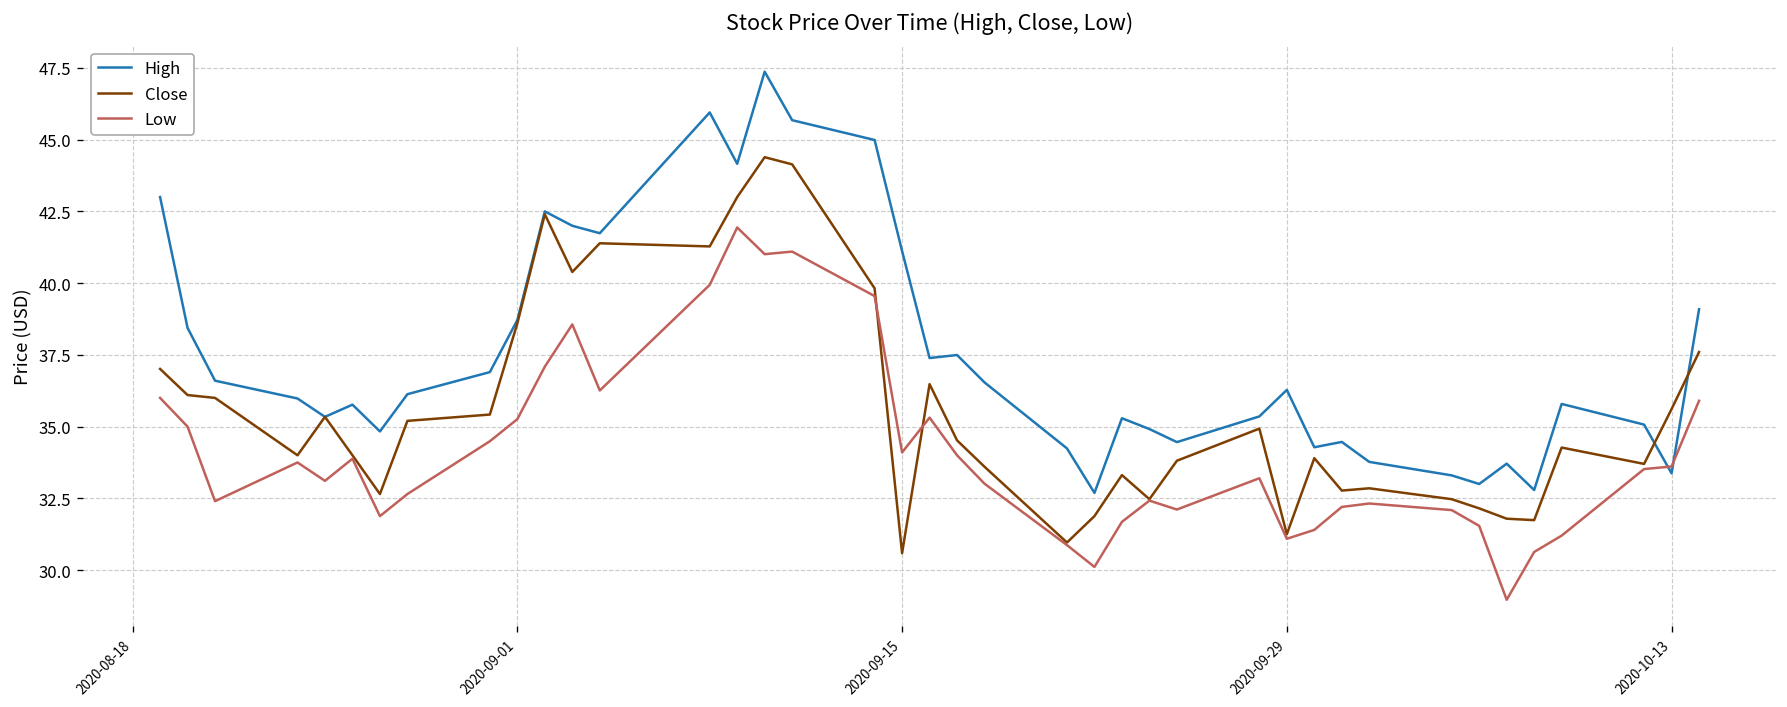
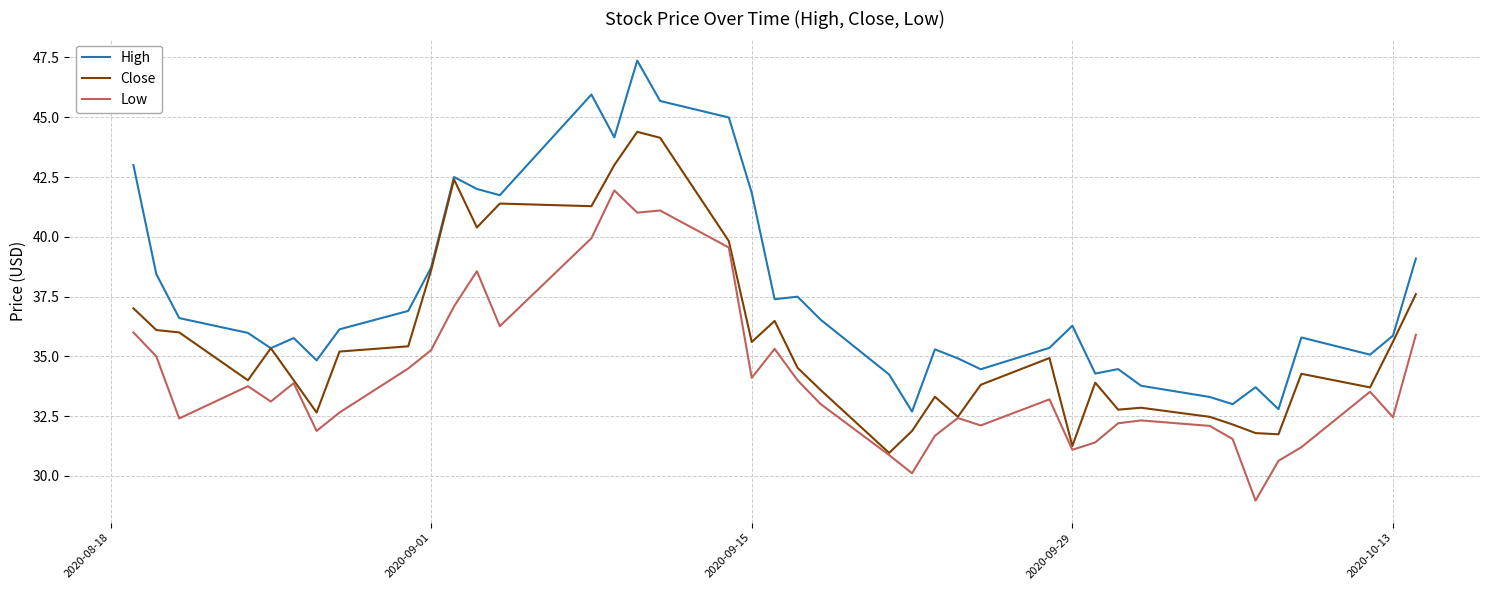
High, 2020-09-15: 41.1 -> 41.8
Close, 2020-09-15: 30.6 -> 35.6
High, 2020-10-13: 33.4 -> 35.9
Low, 2020-10-13: 33.6 -> 32.5
